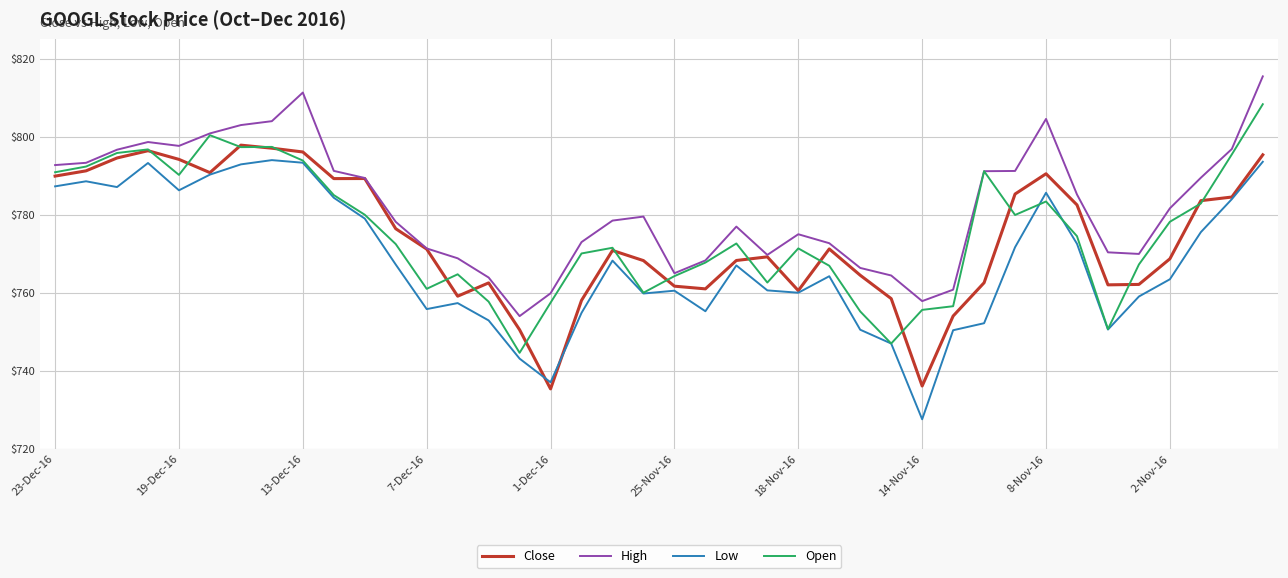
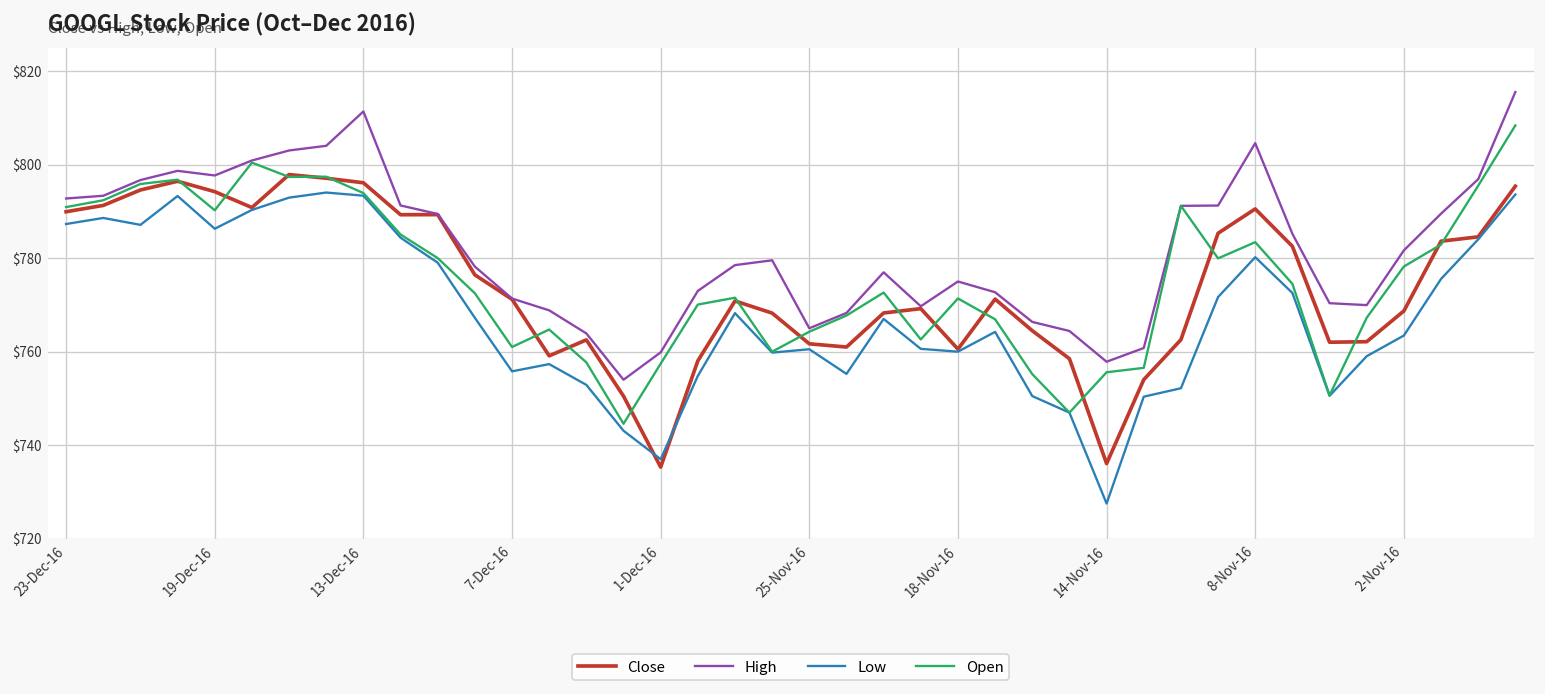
Low, 8-Nov-16: $786 -> $780
